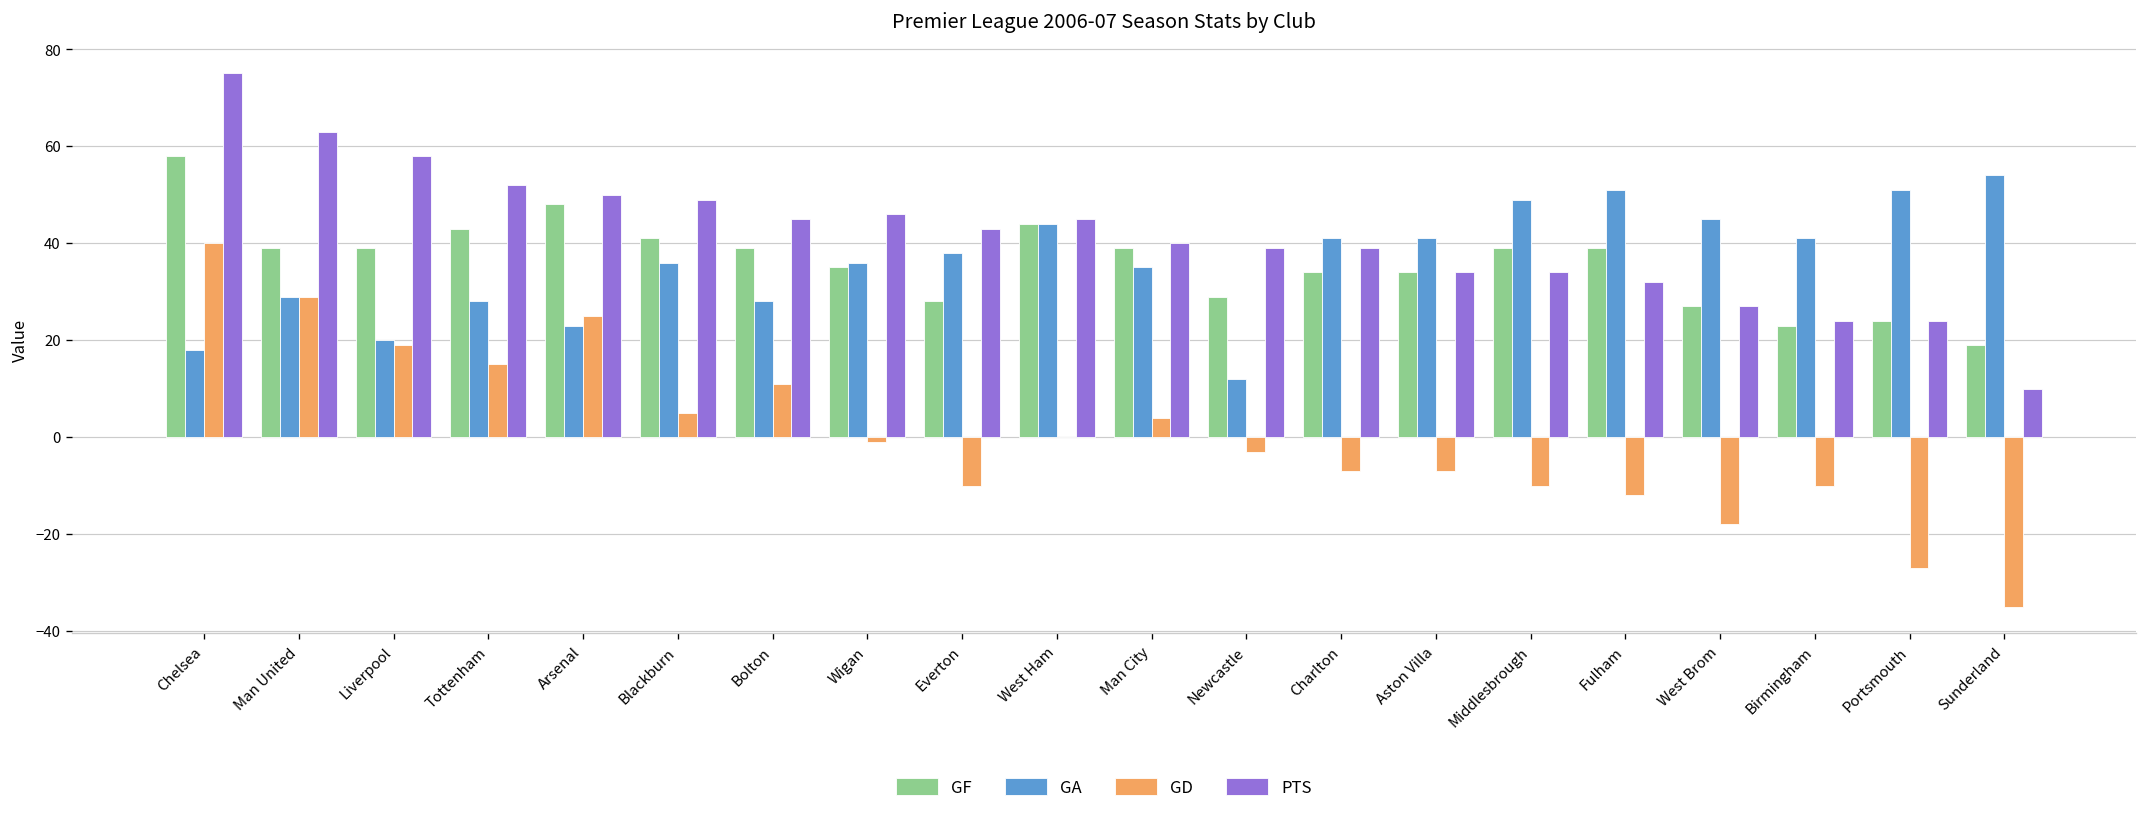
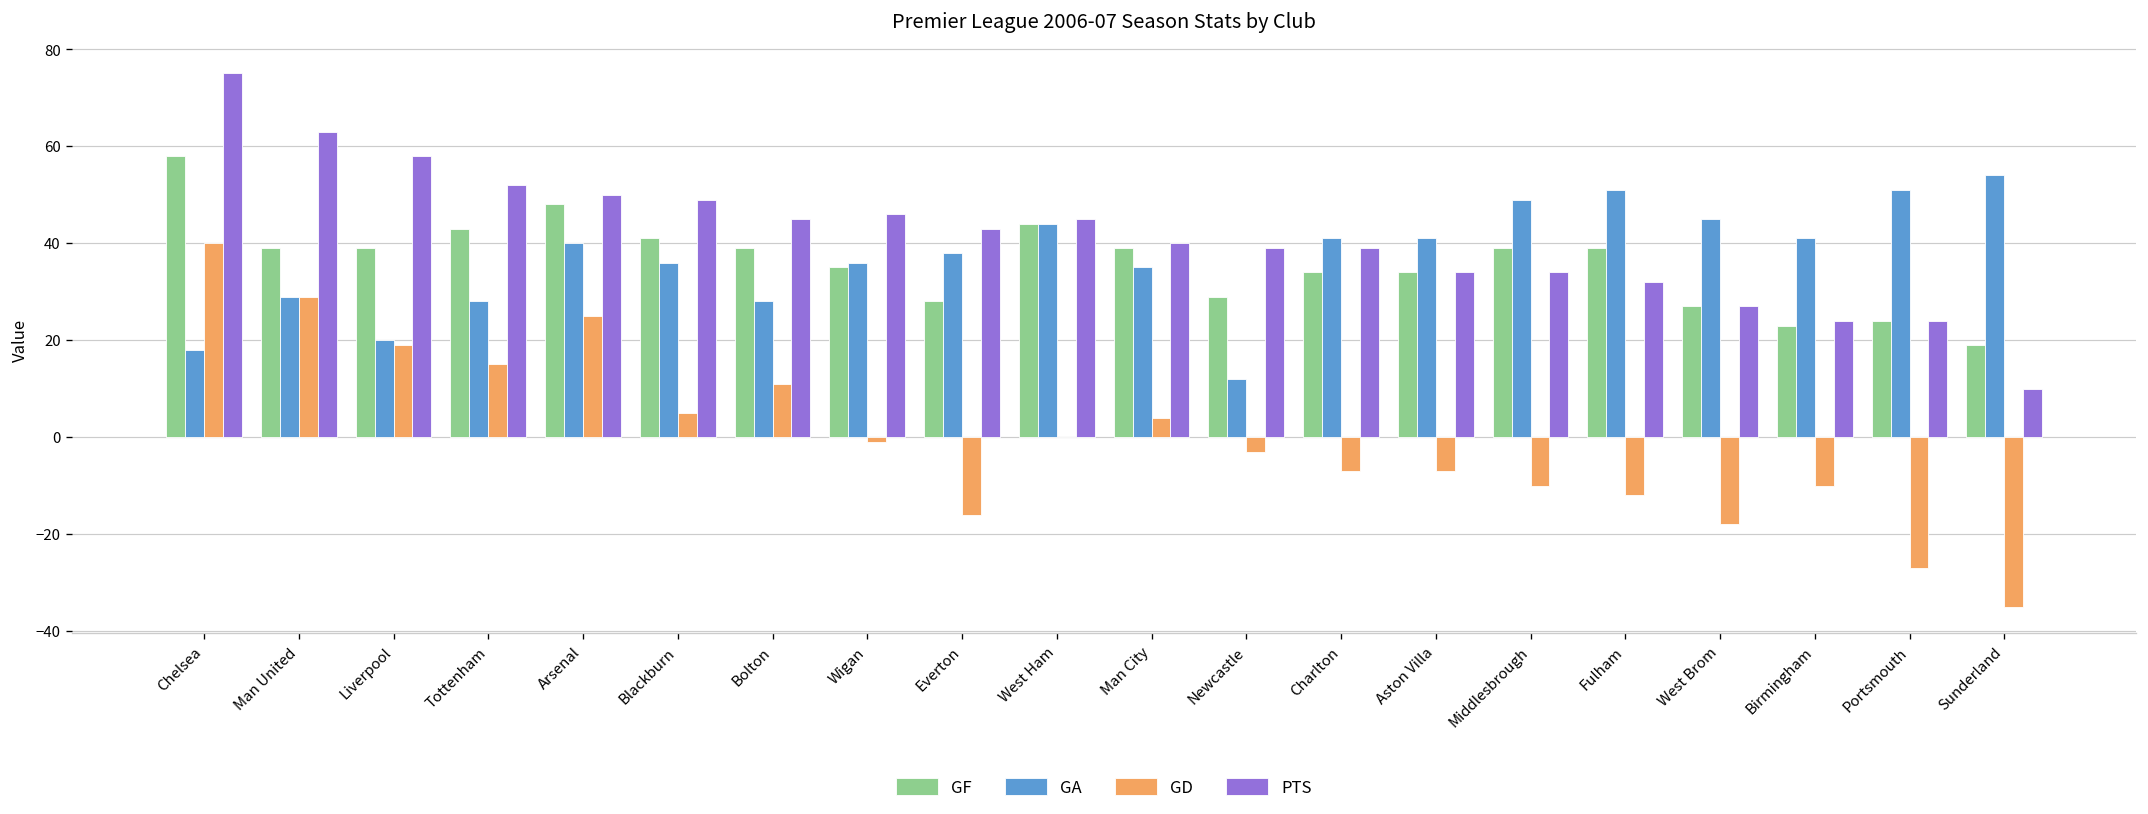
GA, Arsenal: 23 -> 40
GD, Everton: -10 -> -16
